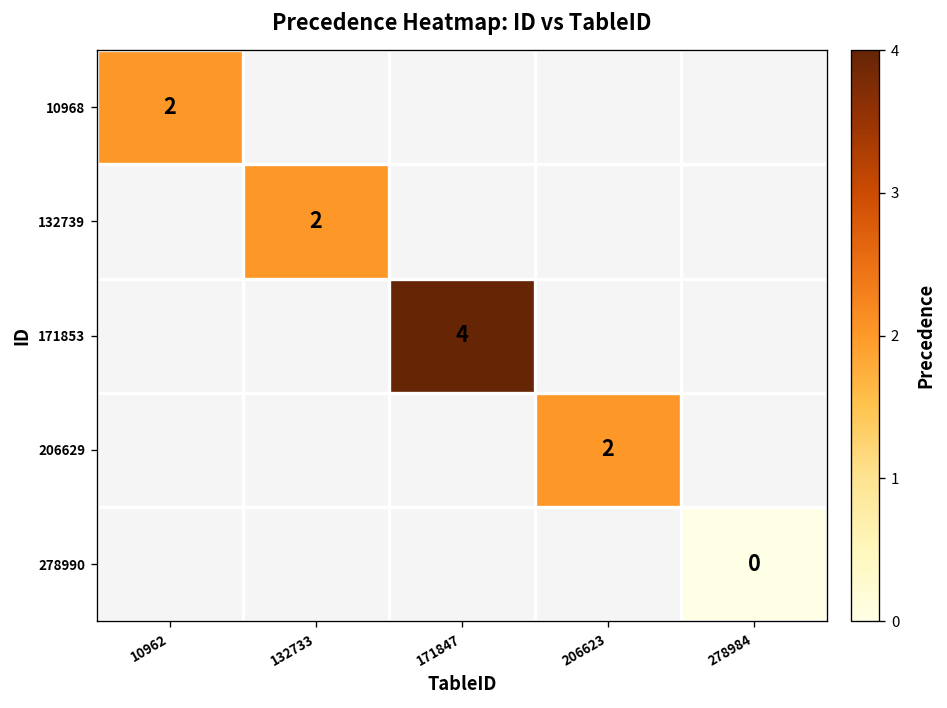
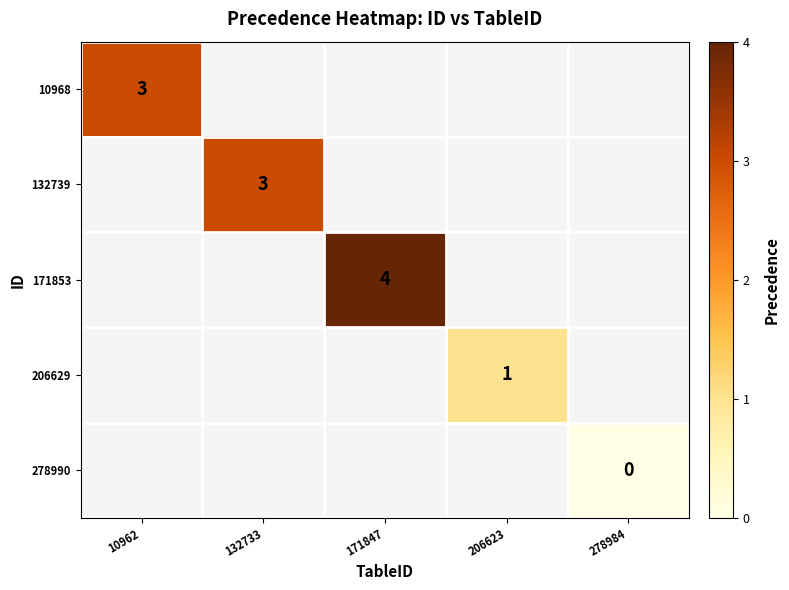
10968, 10962: 2 -> 3
132739, 132733: 2 -> 3
206629, 206623: 2 -> 1
